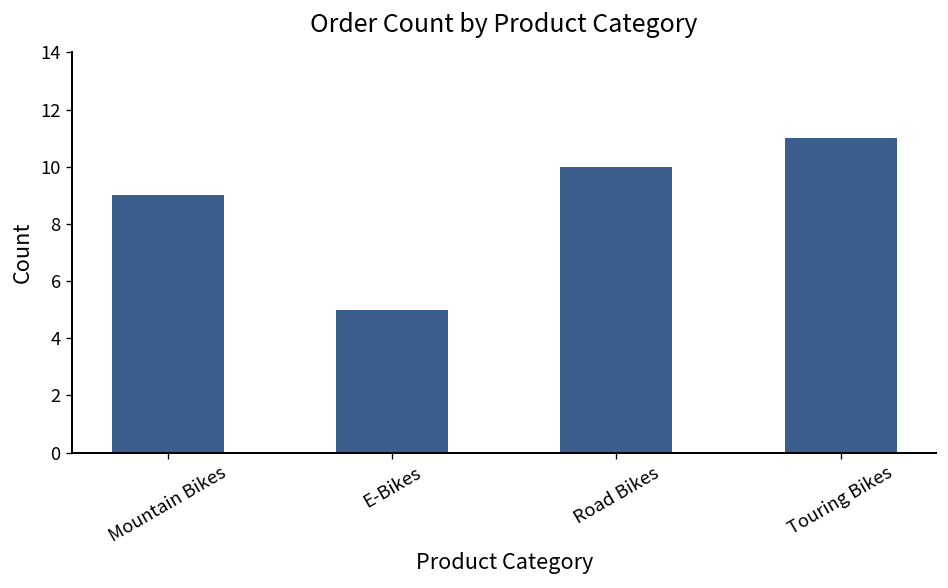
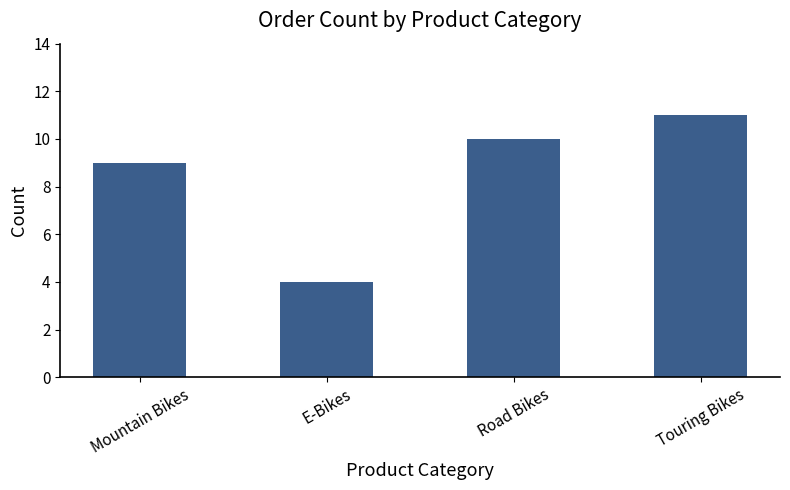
E-Bikes: 5 -> 4
